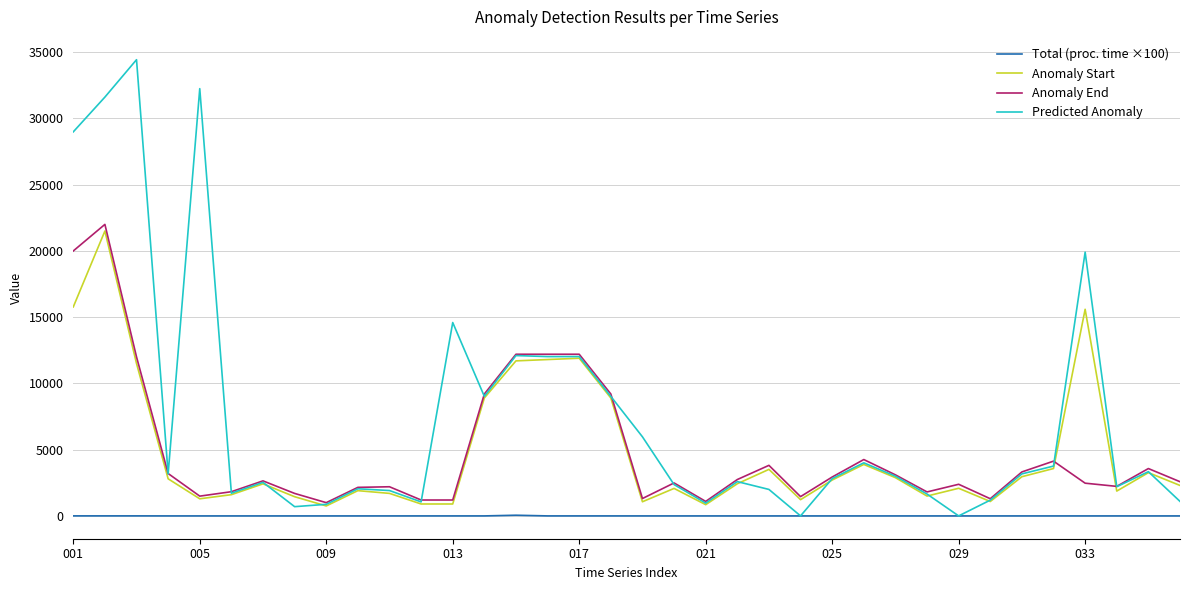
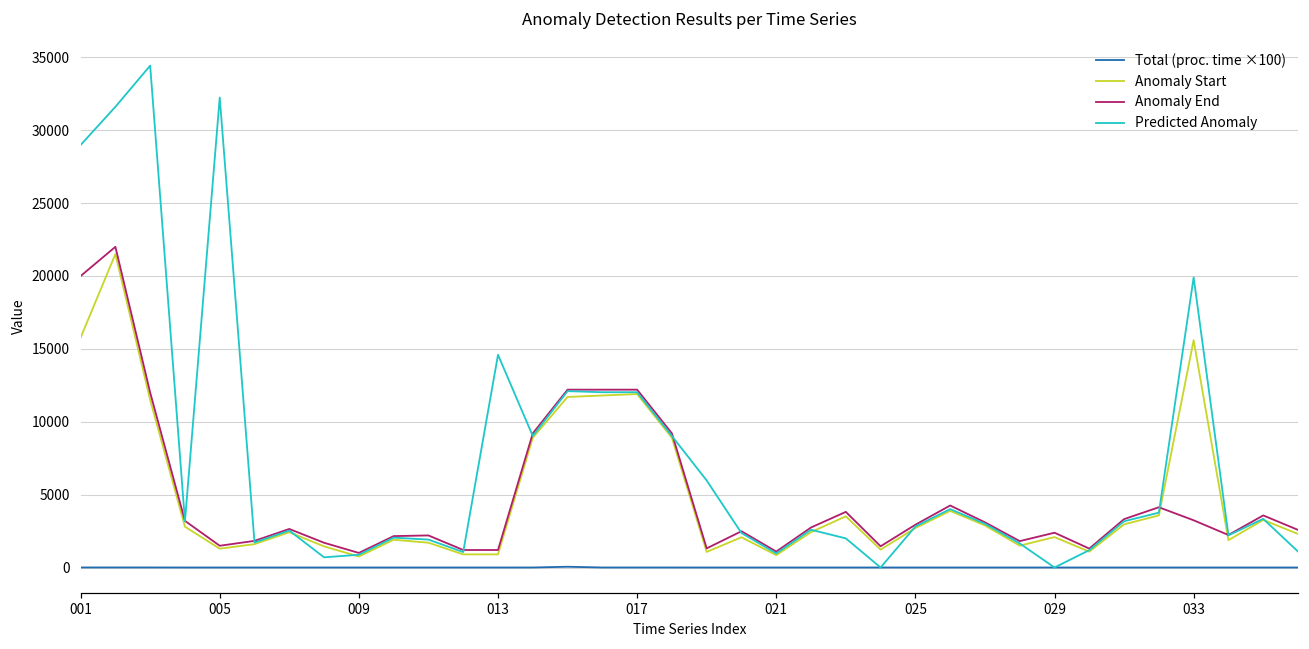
Anomaly End, 033: 2500 -> 3200
